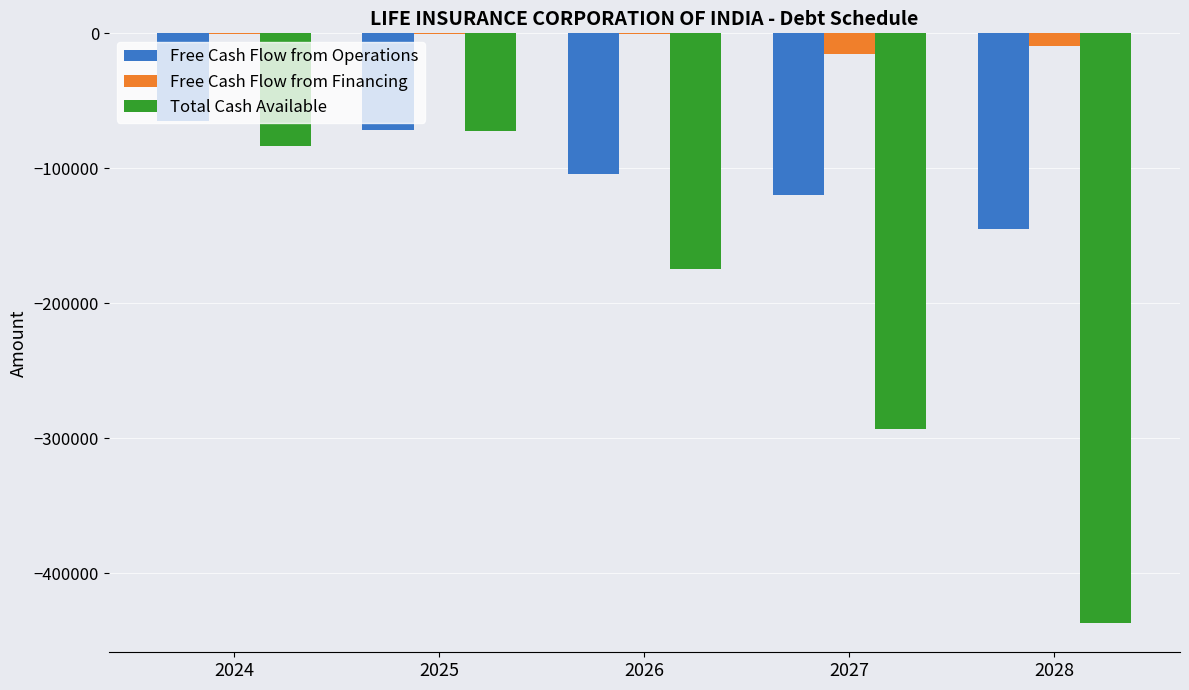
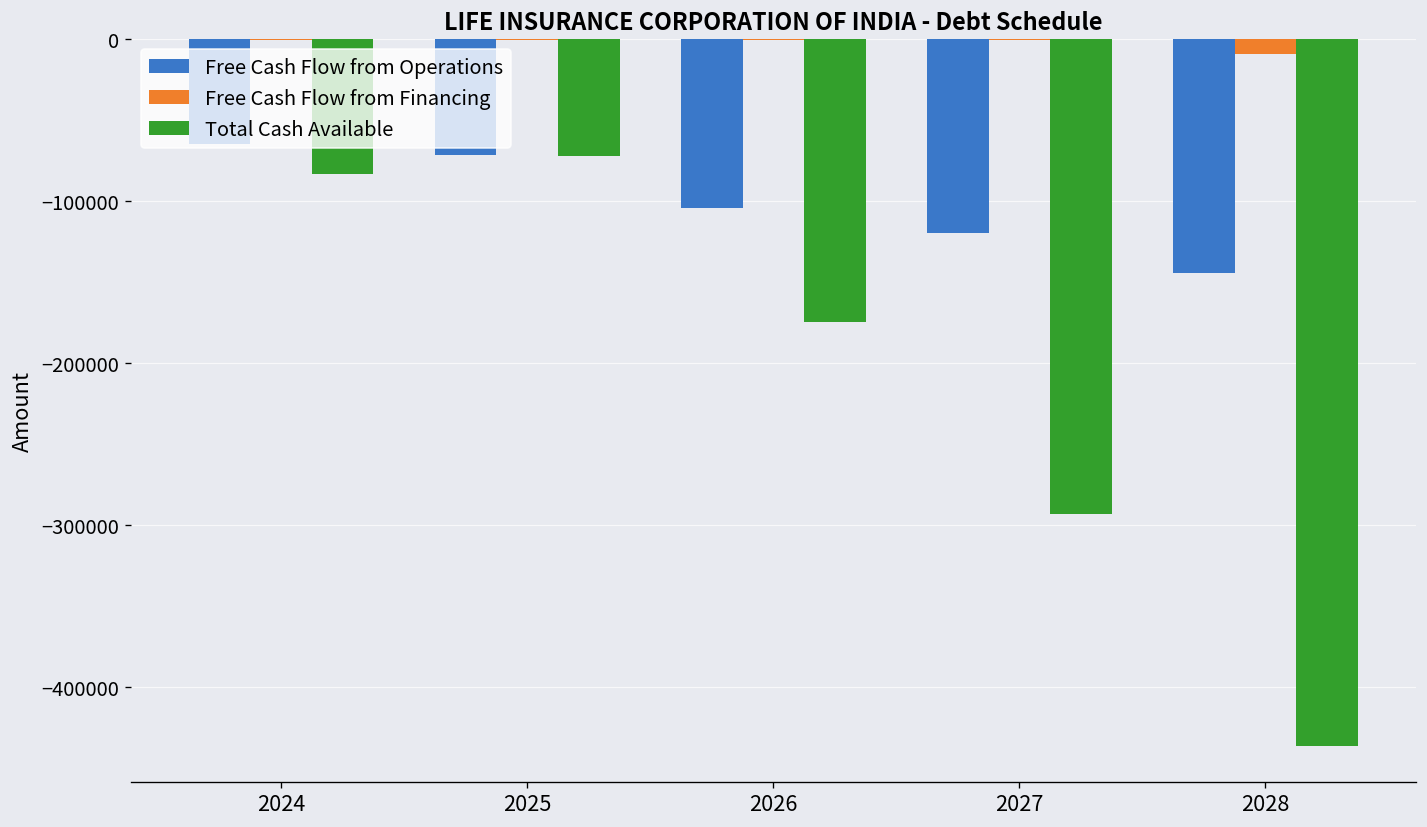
Free Cash Flow from Financing, 2027: -15000 -> -1000
